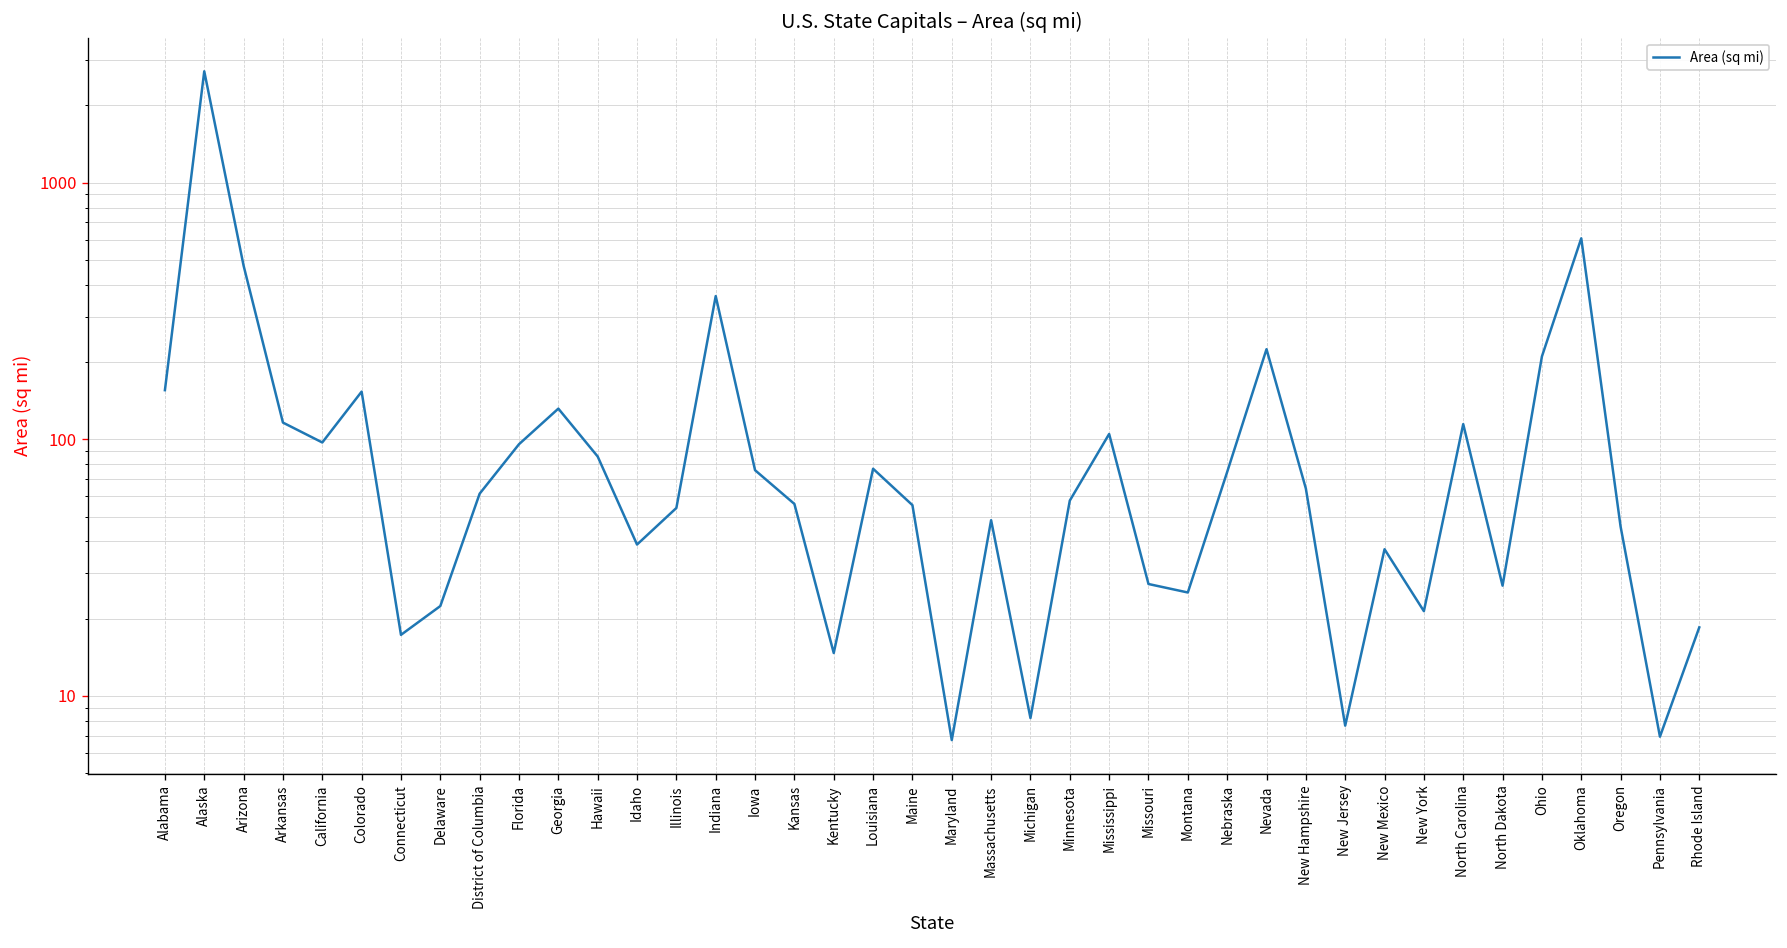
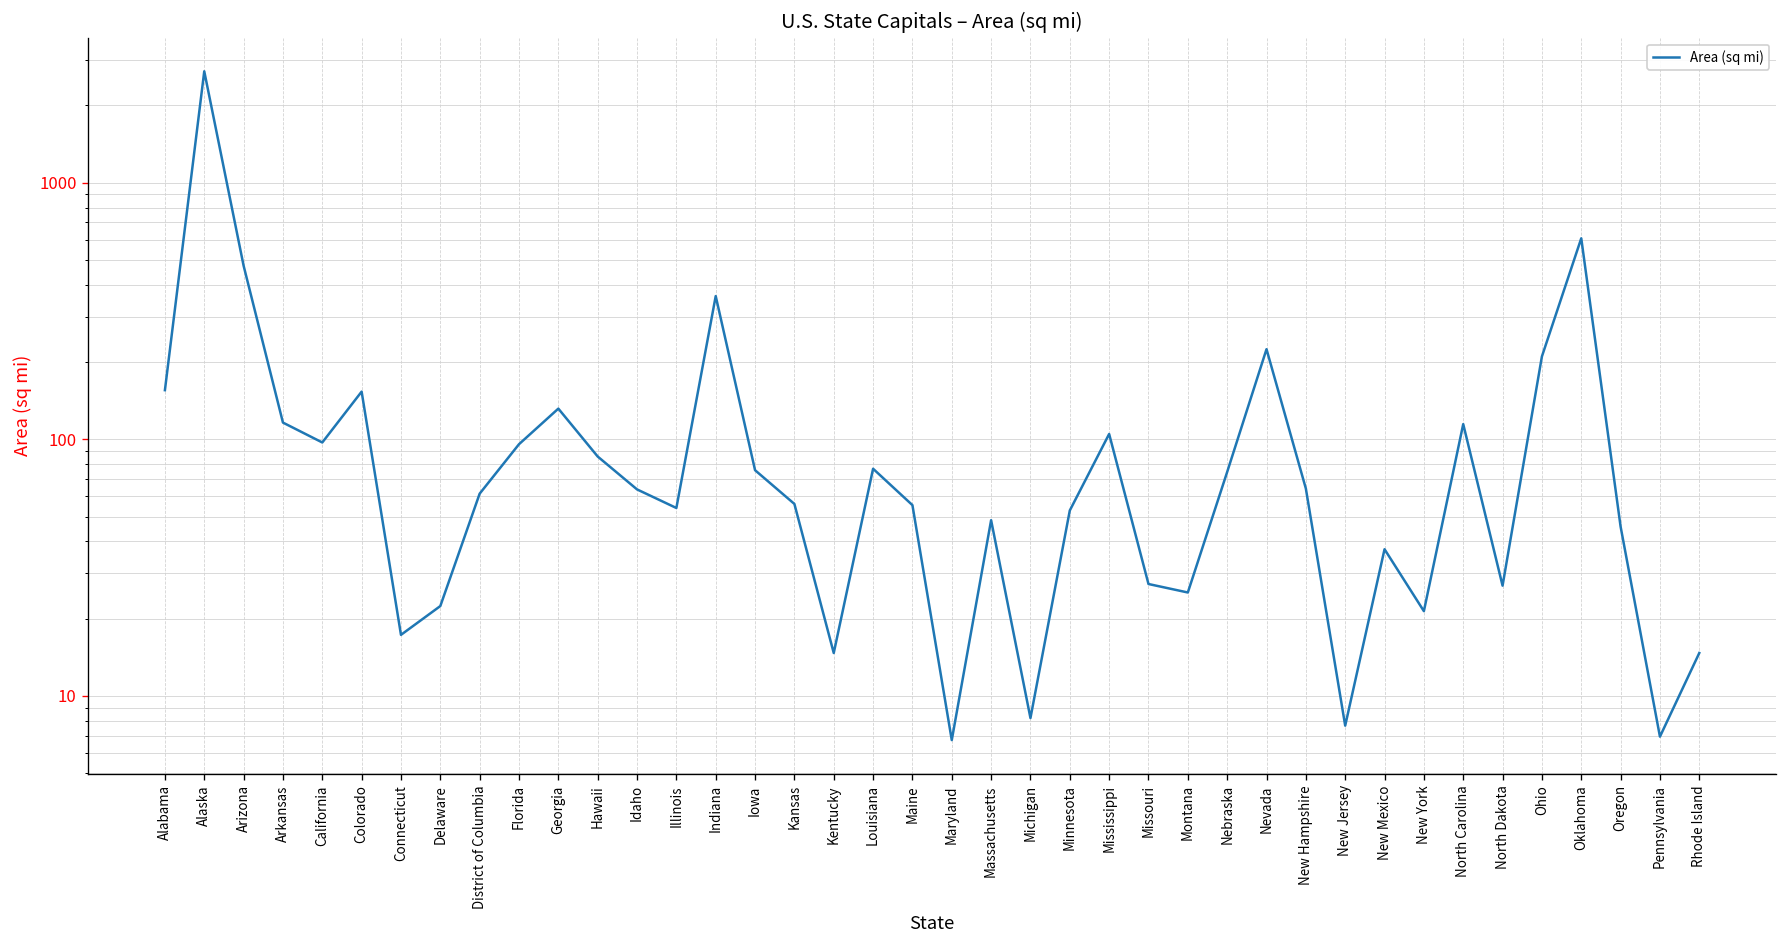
Idaho: 39 -> 64
Minnesota: 58 -> 53
Rhode Island: 19 -> 15
